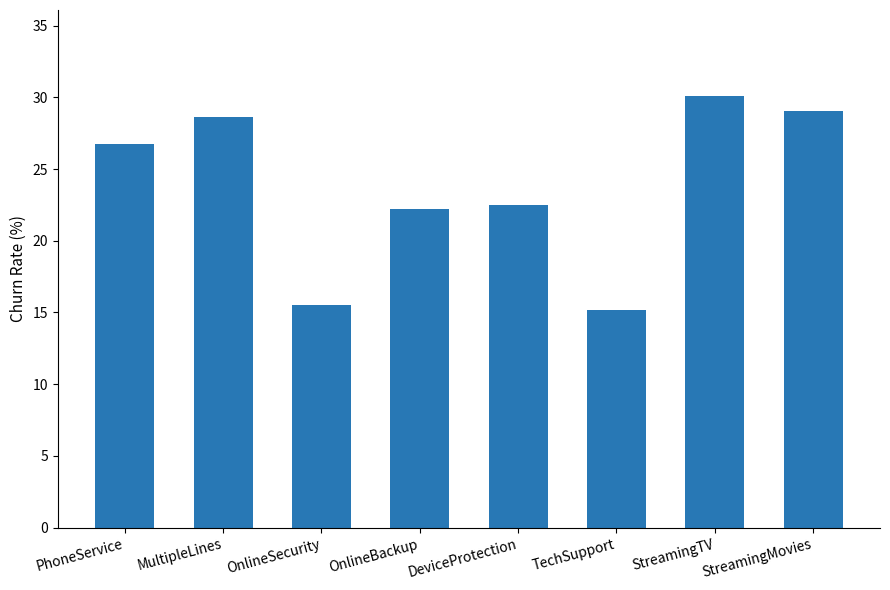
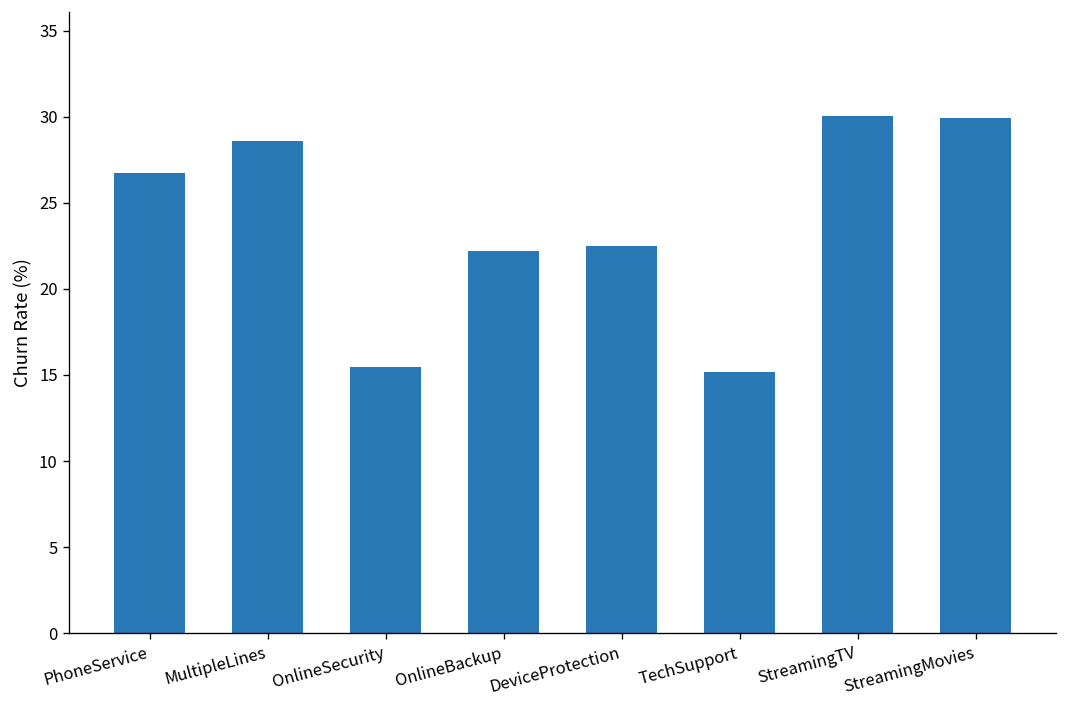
StreamingMovies: 29.1 -> 29.9
